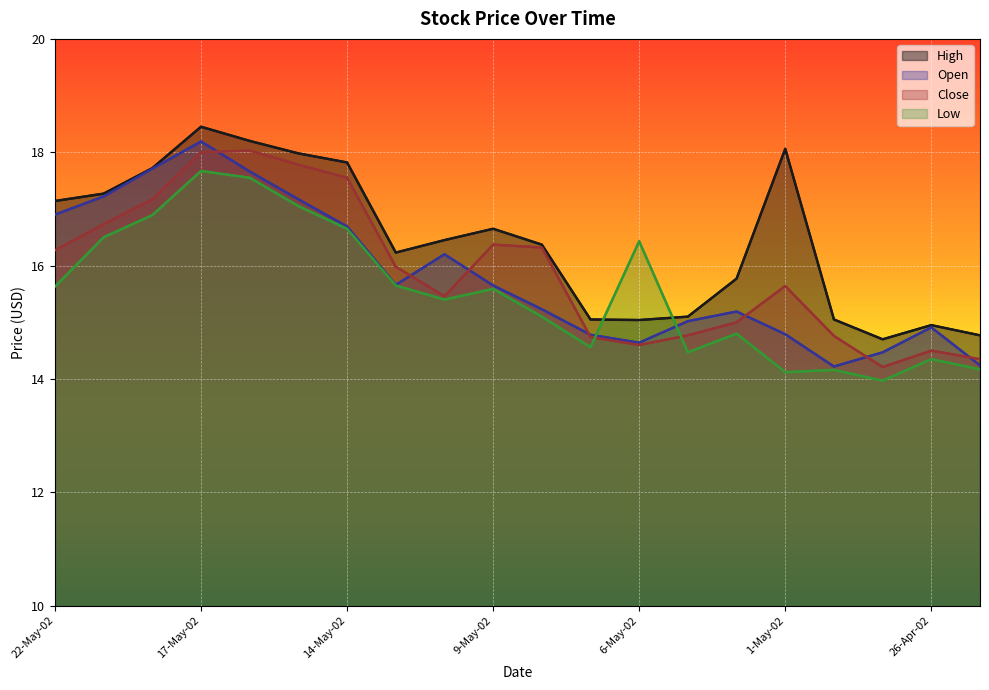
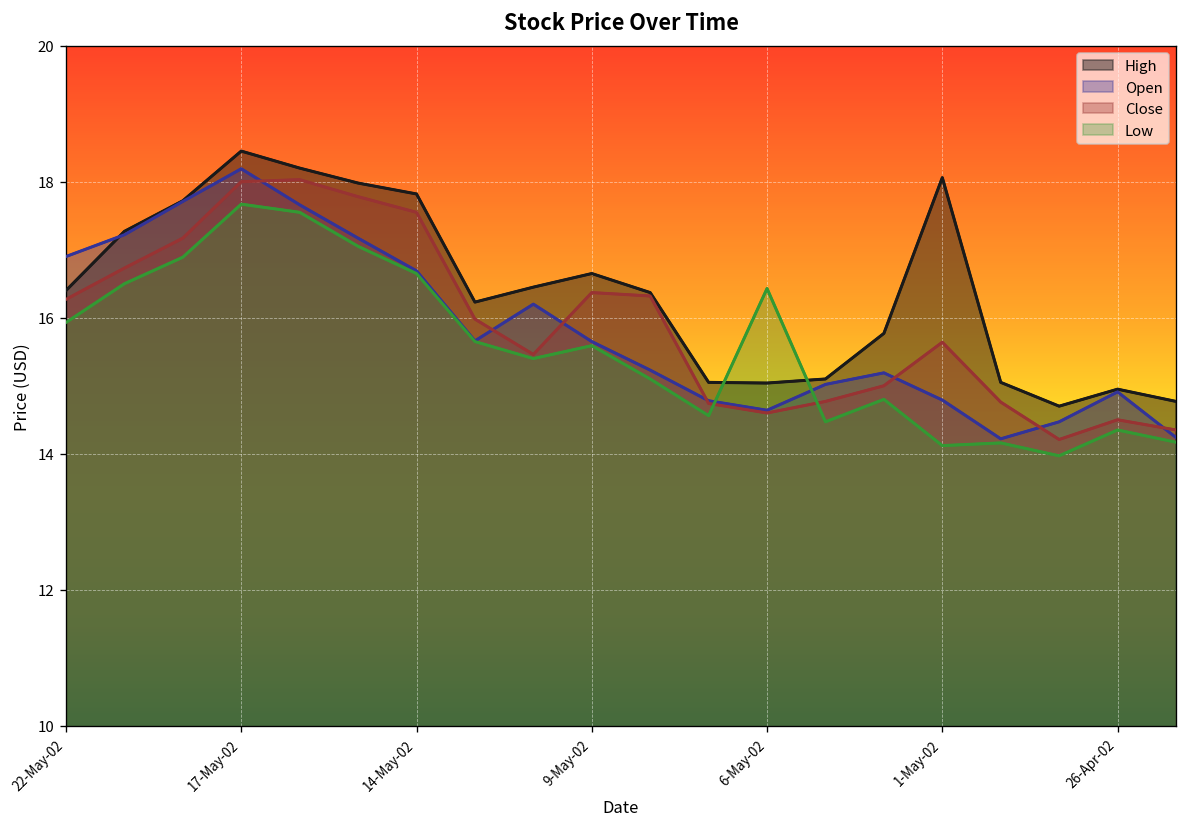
High, 22-May-02: 17.1 -> 16.4
Low, 22-May-02: 15.6 -> 15.9
